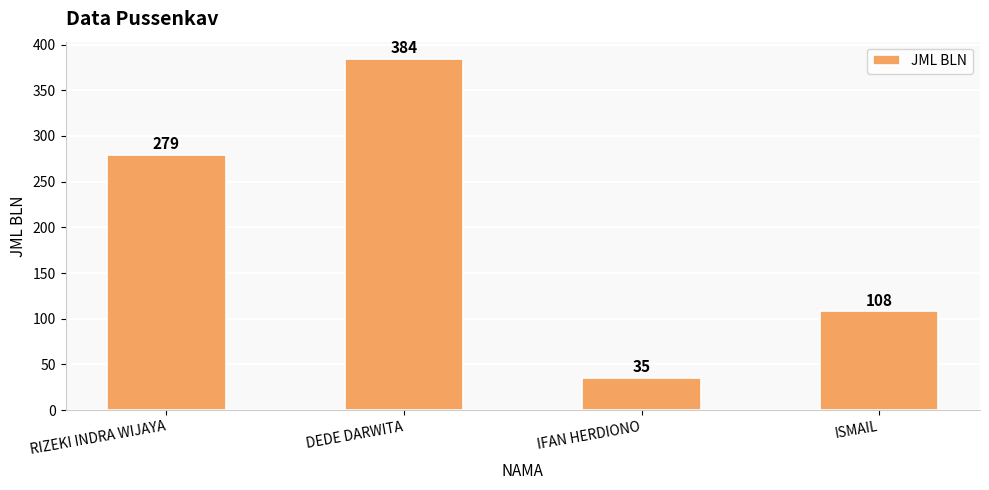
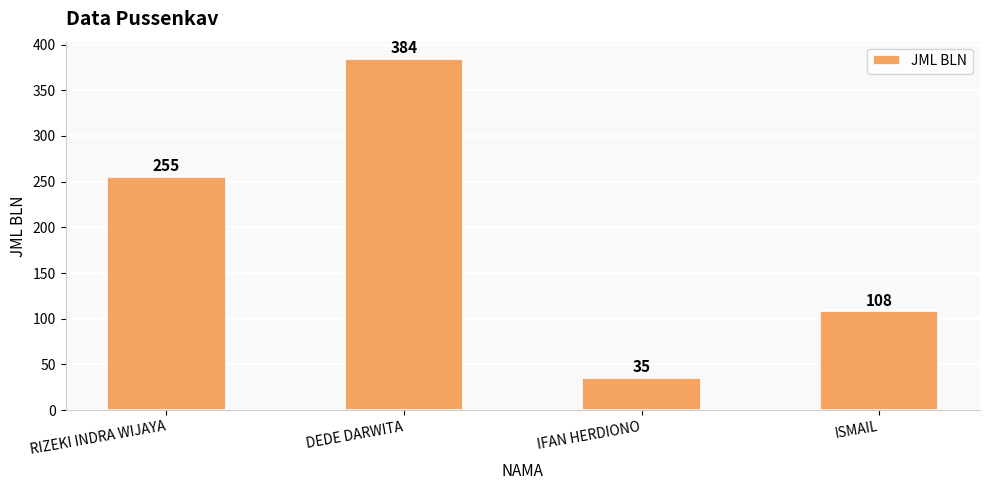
RIZEKI INDRA WIJAYA: 279 -> 255
